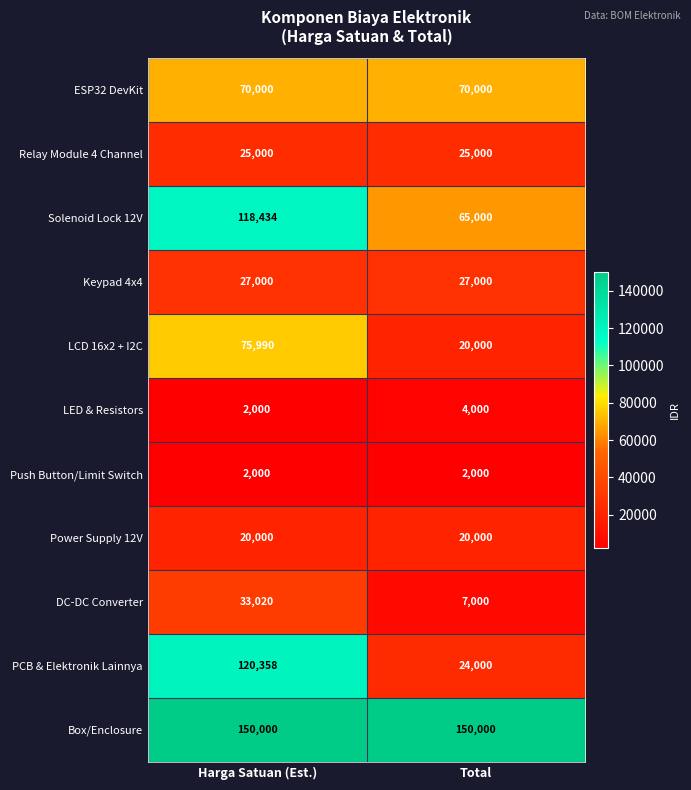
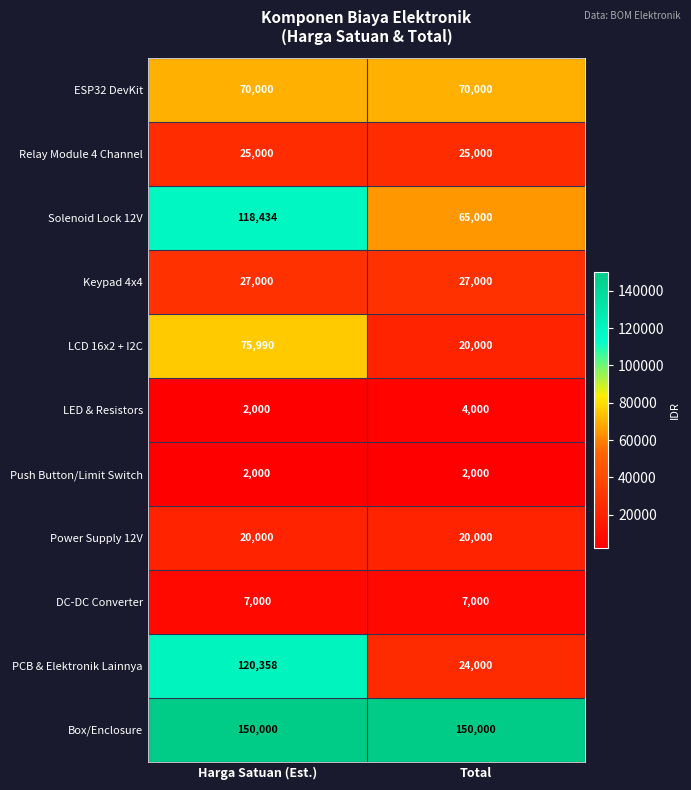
DC-DC Converter, Harga Satuan (Est.): 33,020 -> 7,000
